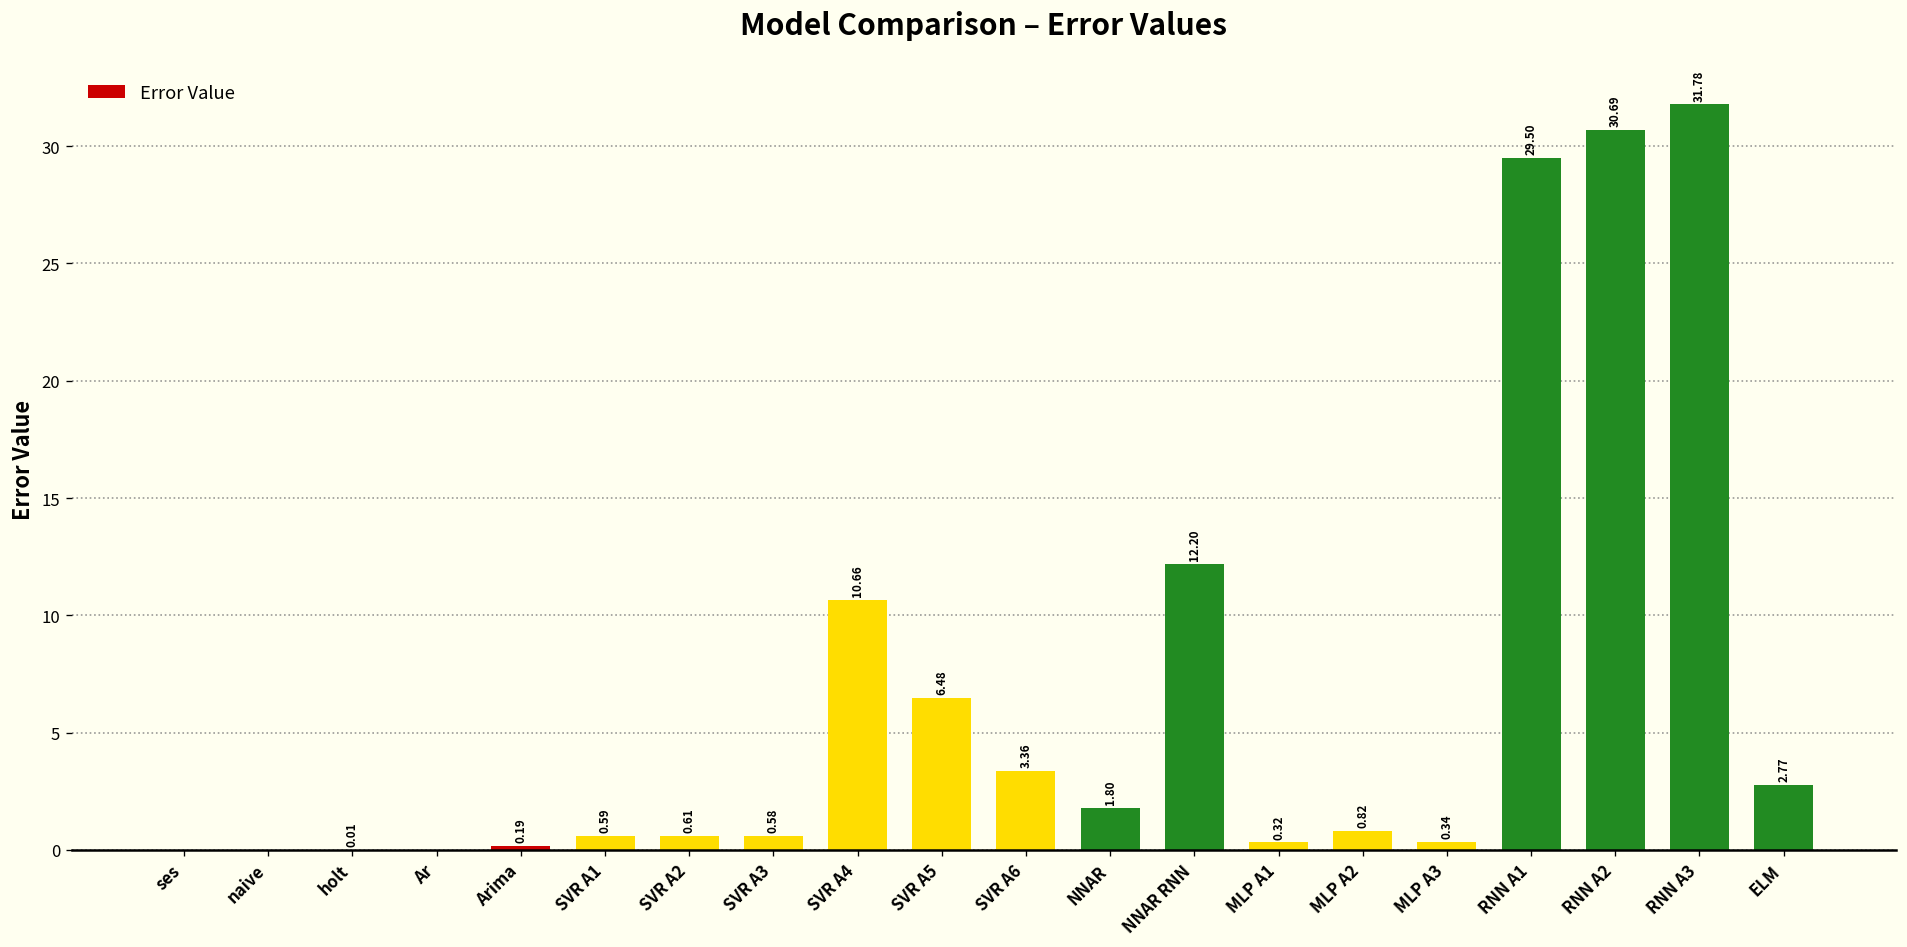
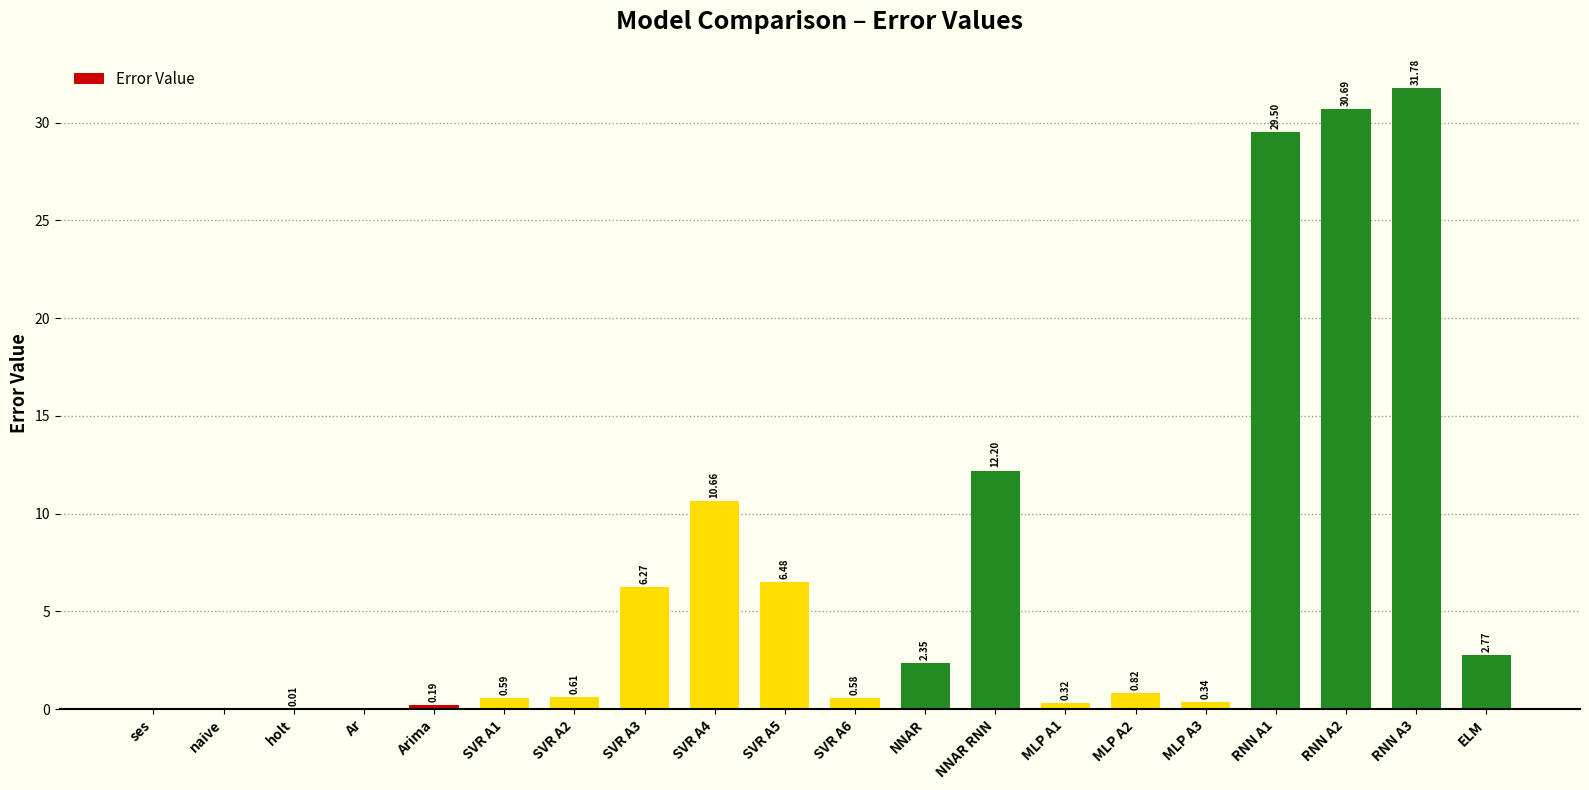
SVR A3: 0.58 -> 6.27
SVR A6: 3.36 -> 0.58
NNAR: 1.80 -> 2.35
